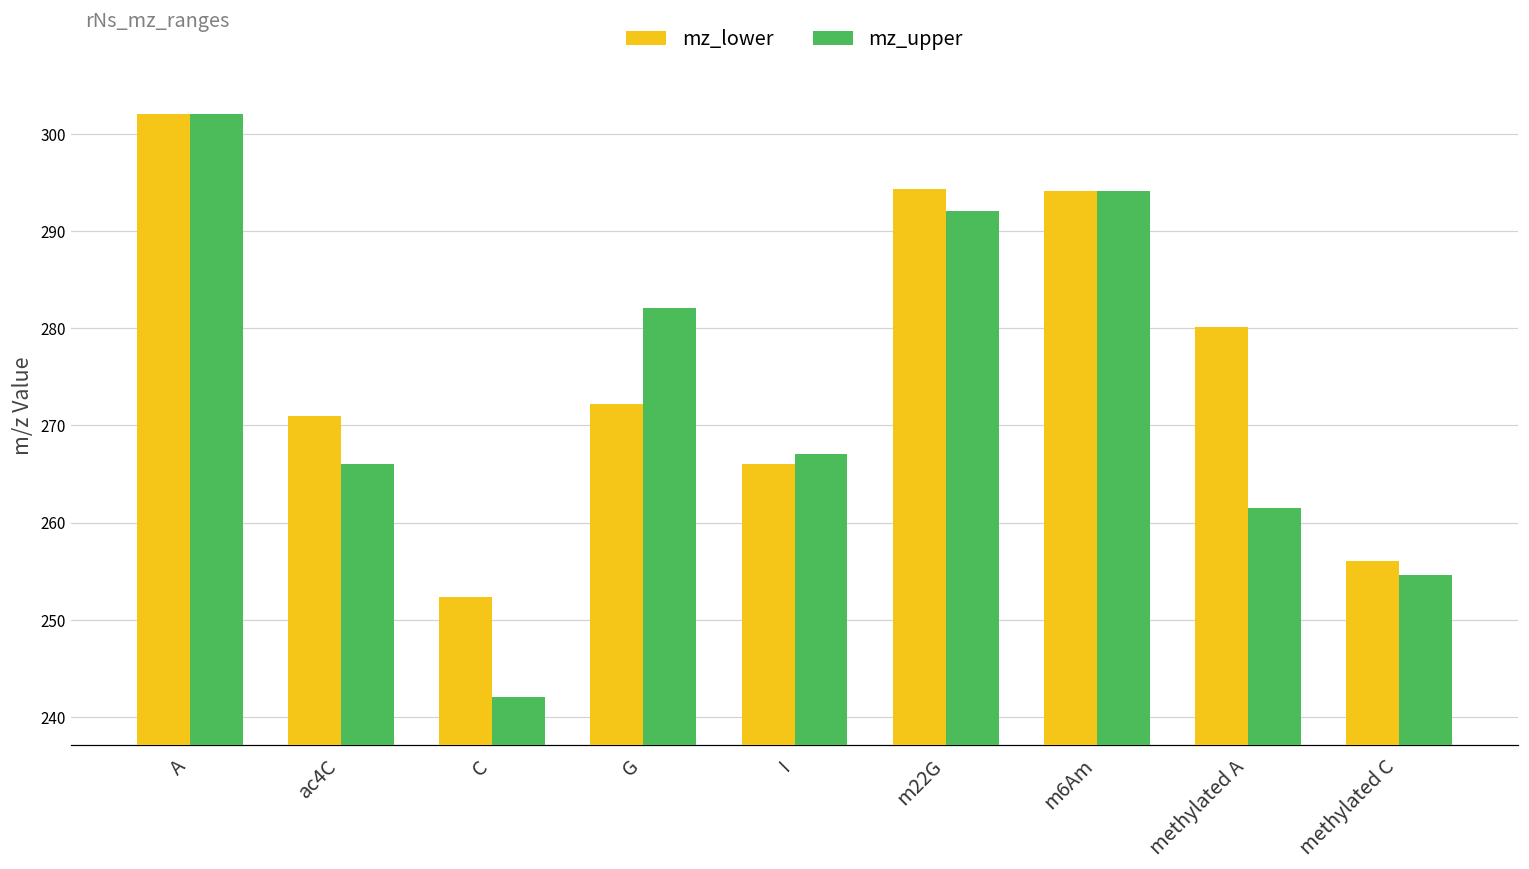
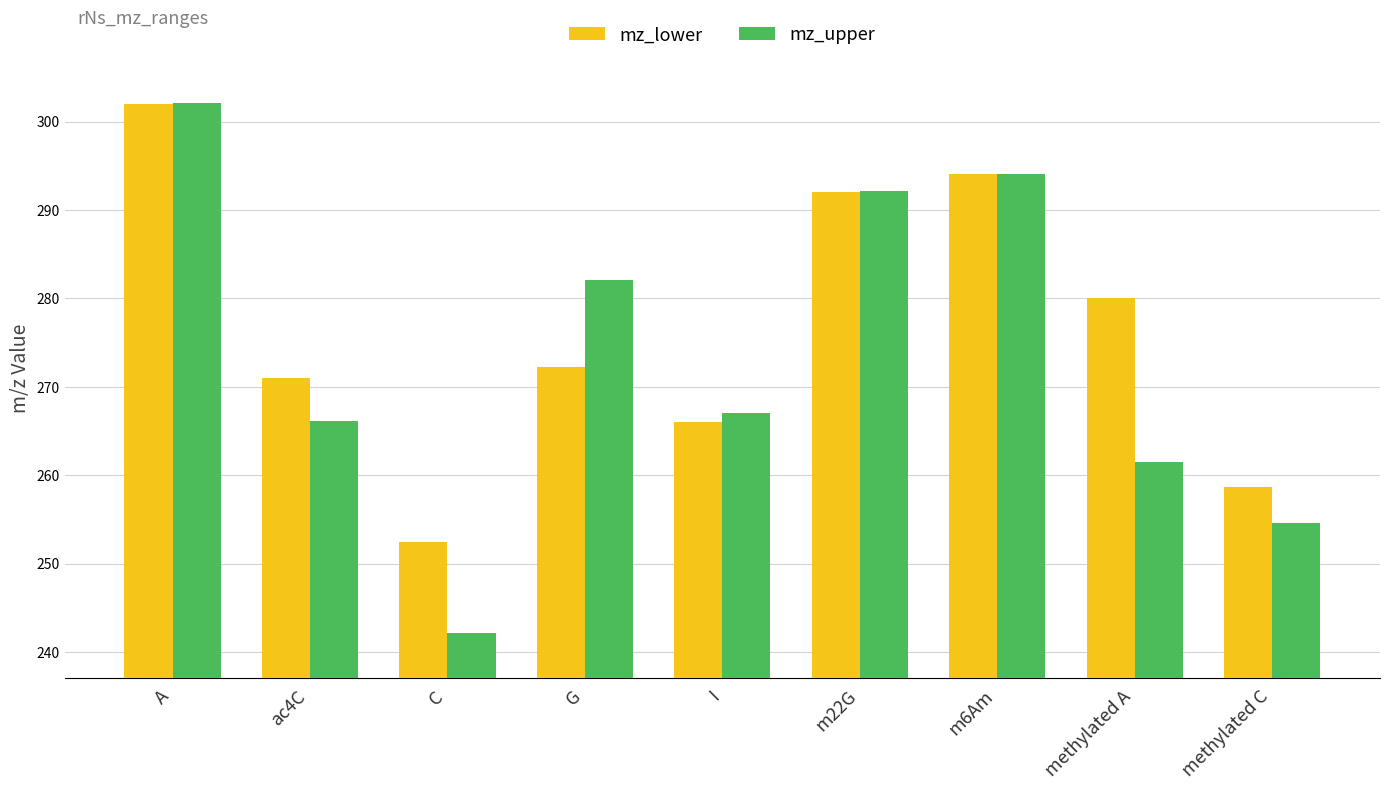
mz_lower, m22G: 294 -> 292
mz_lower, methylated C: 256 -> 259
